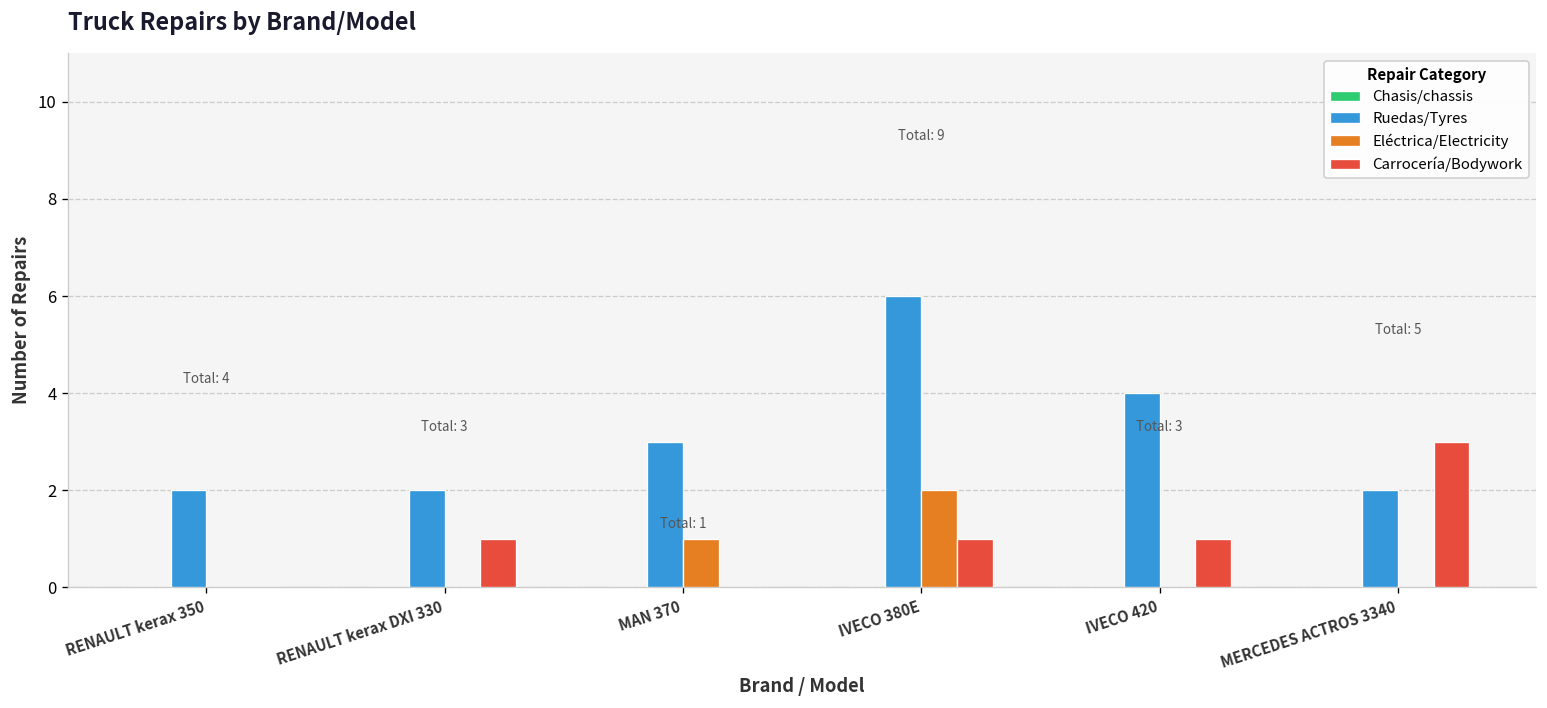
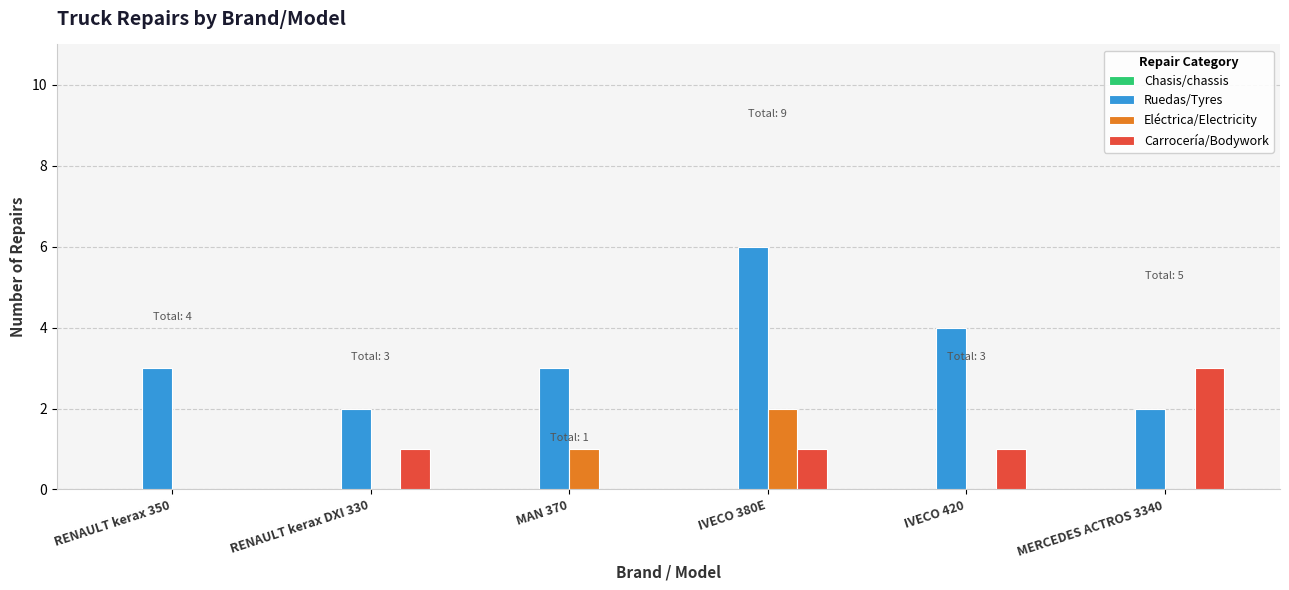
Ruedas/Tyres, RENAULT kerax 350: 2 -> 3
